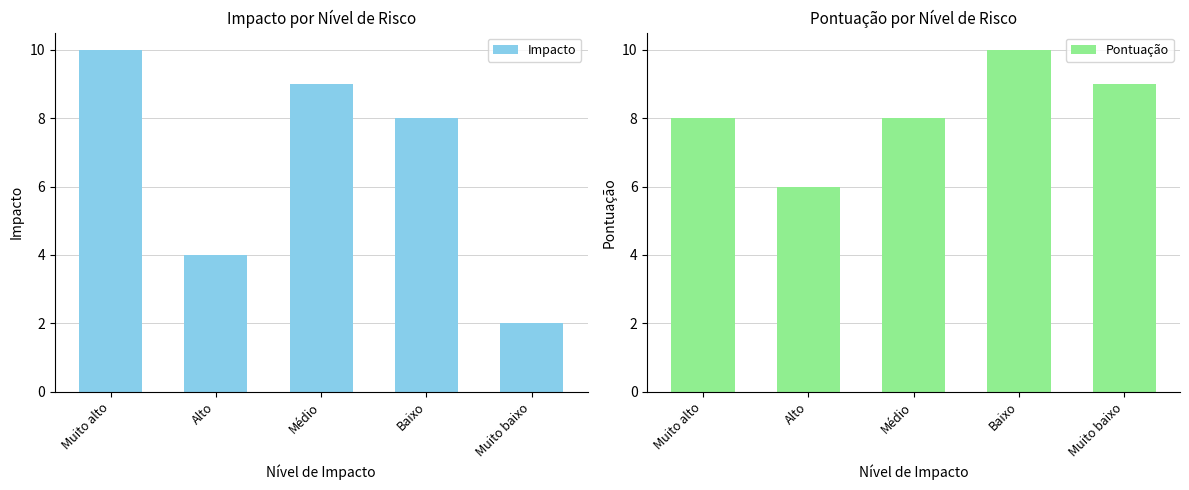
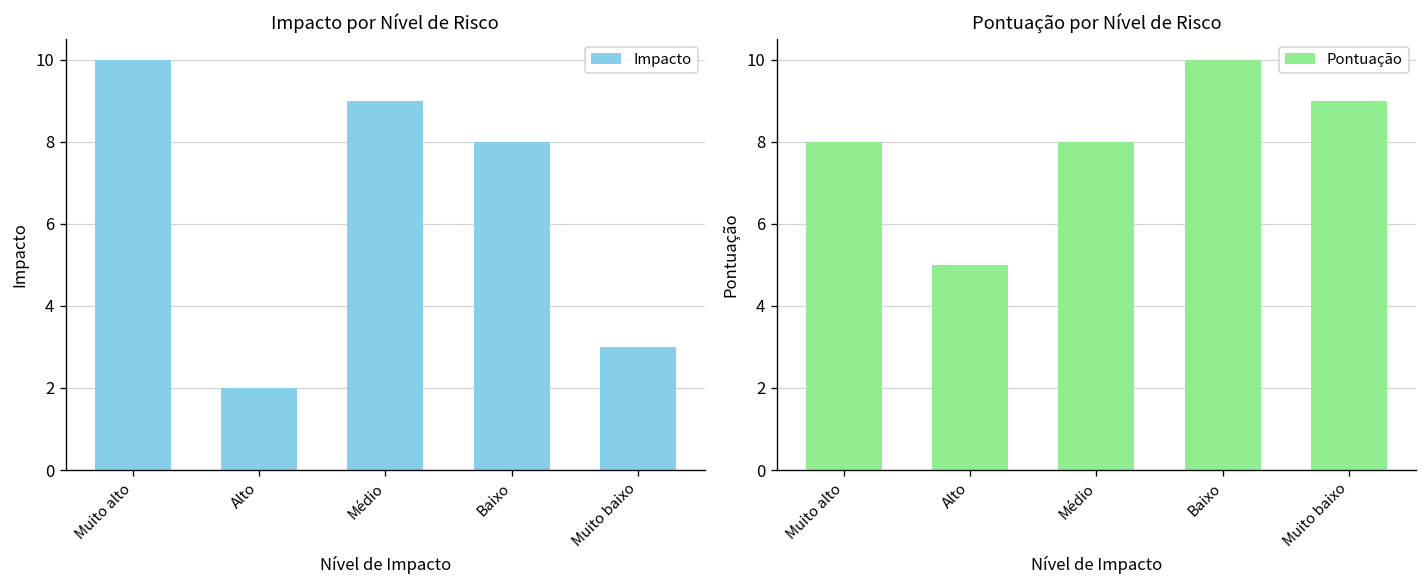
Impacto por Nível de Risco, Alto: 4 -> 2
Impacto por Nível de Risco, Muito baixo: 2 -> 3
Pontuação por Nível de Risco, Alto: 6 -> 5
